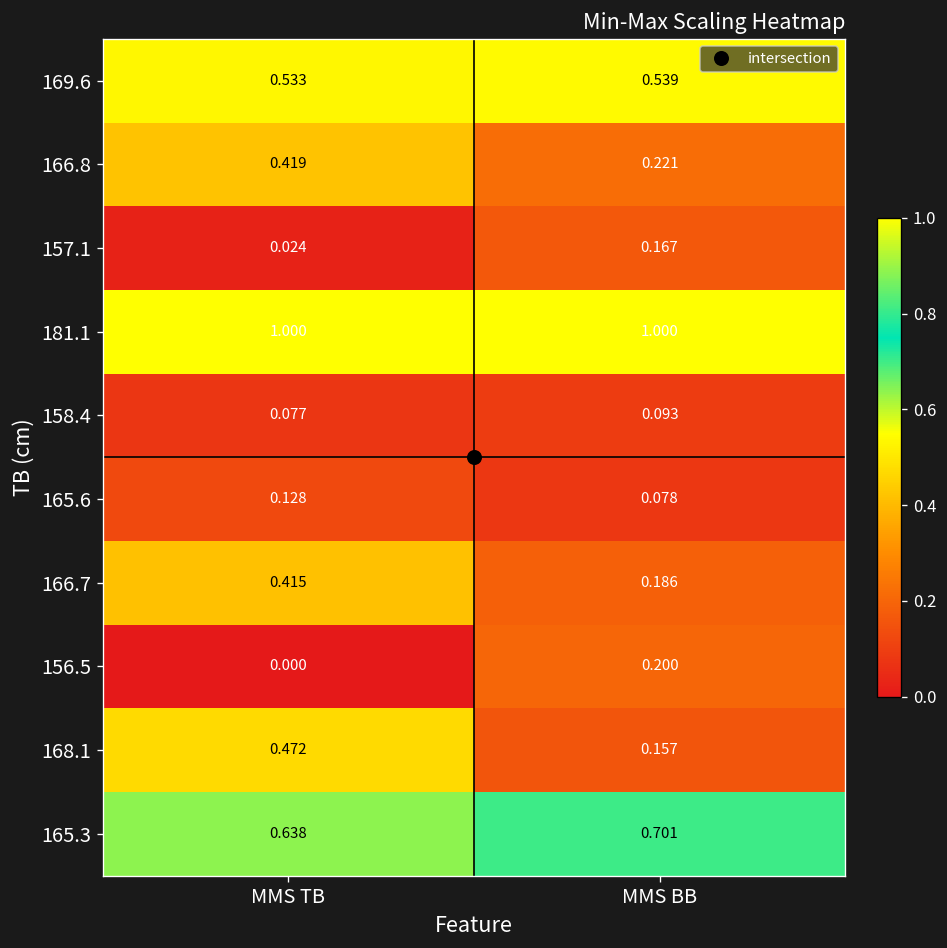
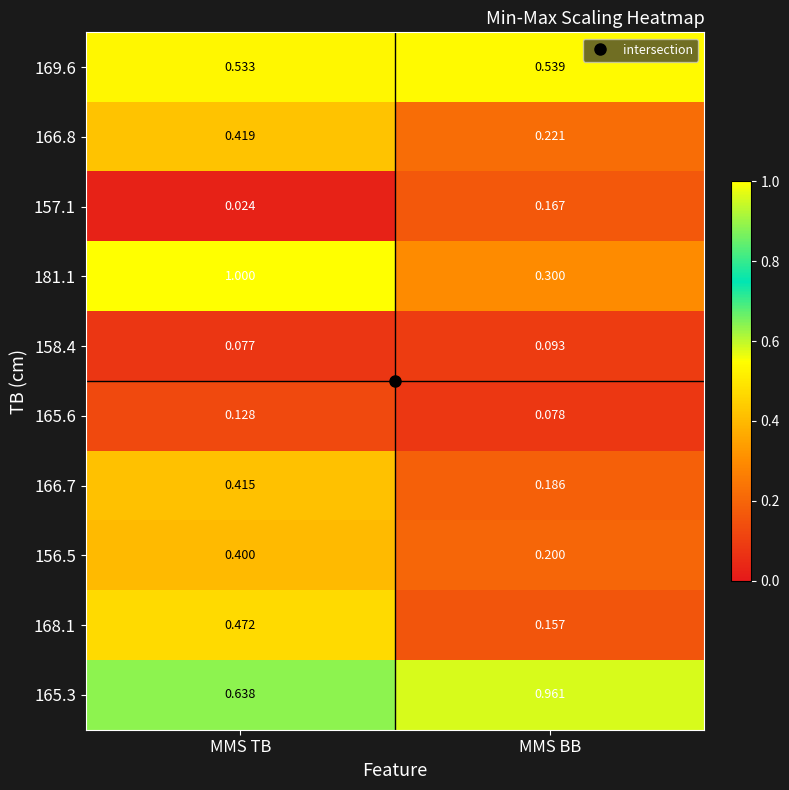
181.1, MMS BB: 1.000 -> 0.300
156.5, MMS TB: 0.000 -> 0.400
165.3, MMS BB: 0.701 -> 0.961
